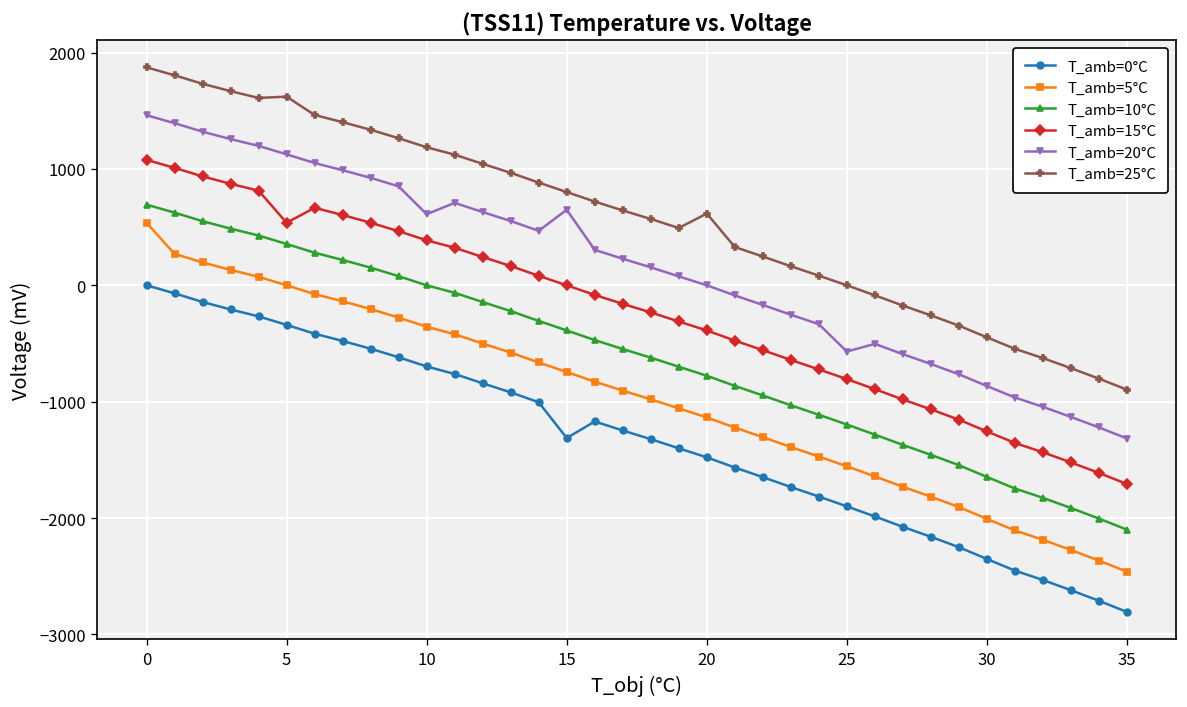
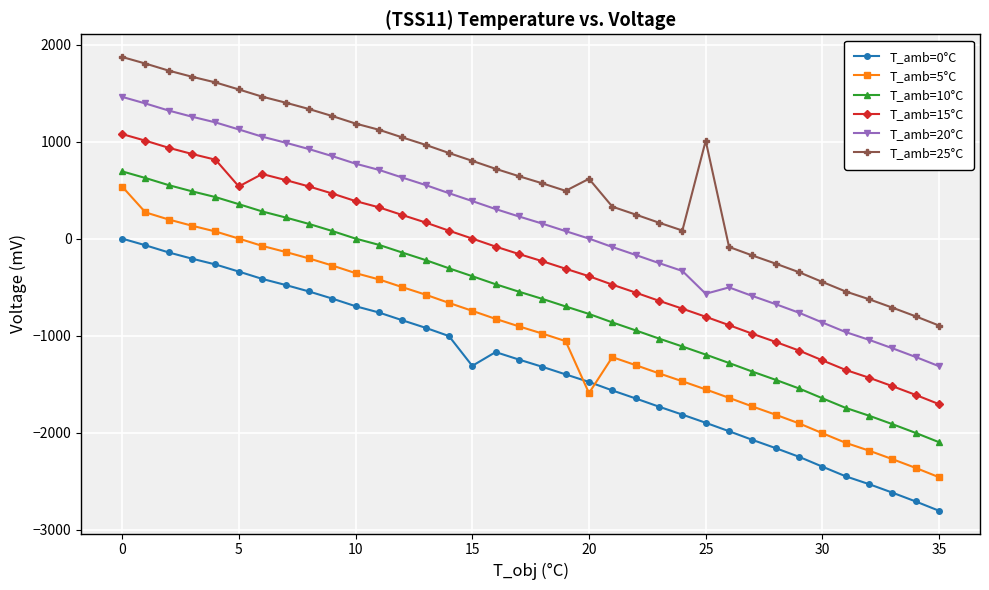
T_amb=25°C, 5: 1600 -> 1500
T_amb=20°C, 10: 600 -> 800
T_amb=20°C, 15: 600 -> 400
T_amb=5°C, 20: -1100 -> -1600
T_amb=25°C, 25: 0 -> 1000
